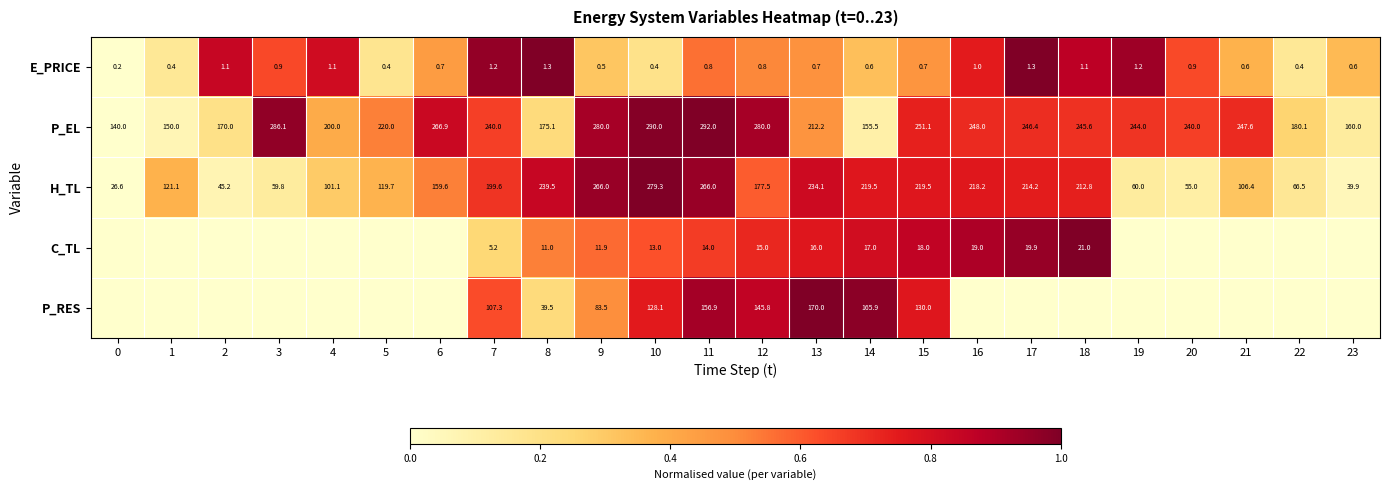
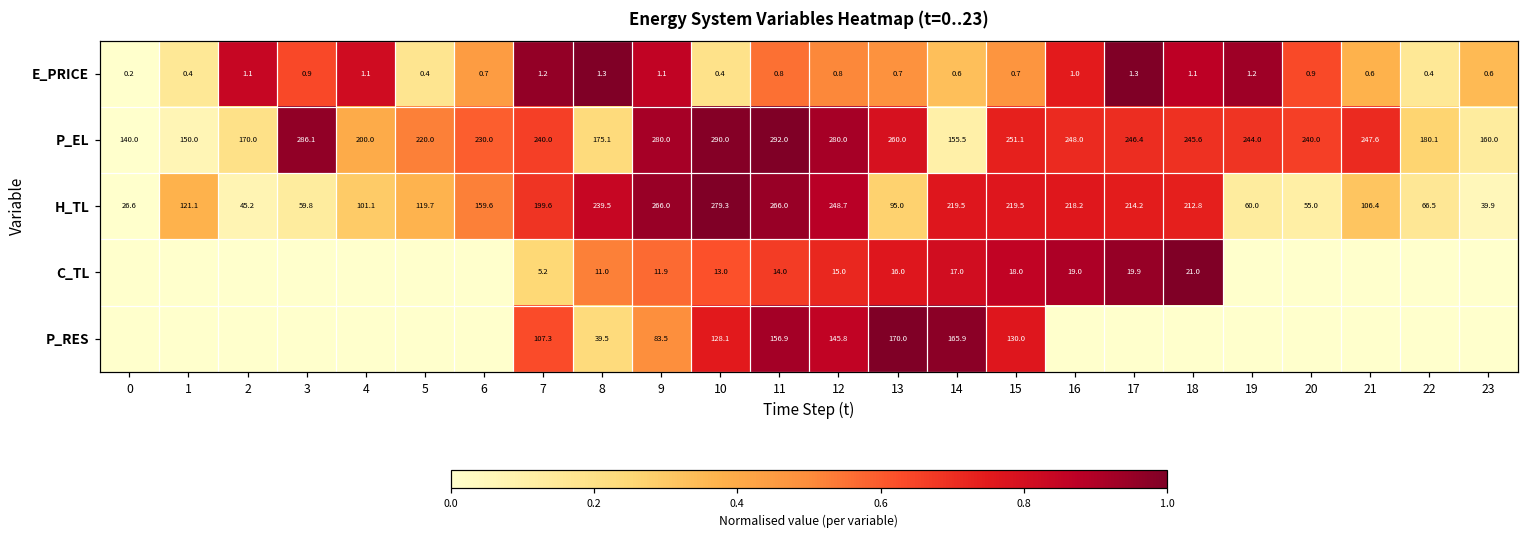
E_PRICE, 9: 0.5 -> 1.1
P_EL, 6: 266.9 -> 230.0
P_EL, 13: 212.2 -> 260.0
H_TL, 12: 177.5 -> 248.7
H_TL, 13: 234.1 -> 95.0
